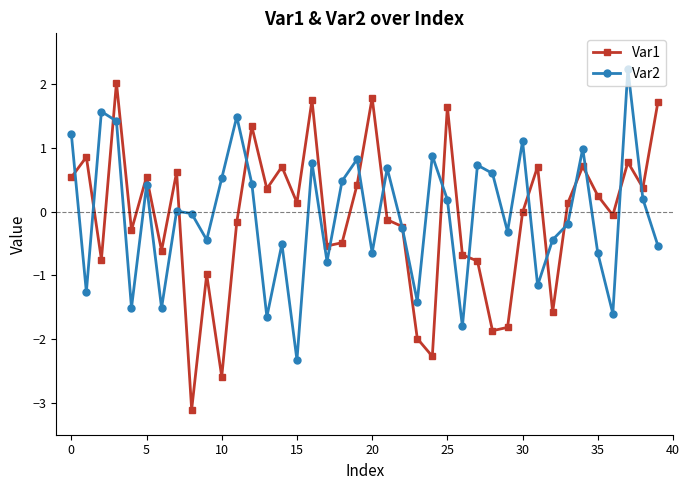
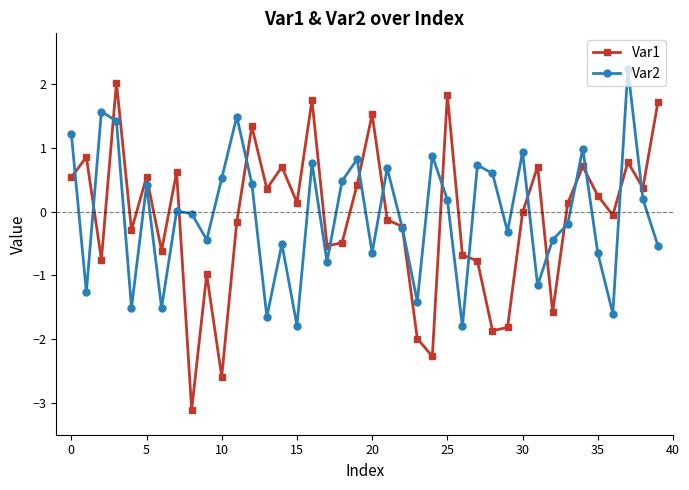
Var2, 15: -2.3 -> -1.8
Var1, 20: 1.8 -> 1.5
Var1, 25: 1.7 -> 1.8
Var2, 30: 1.1 -> 0.9
